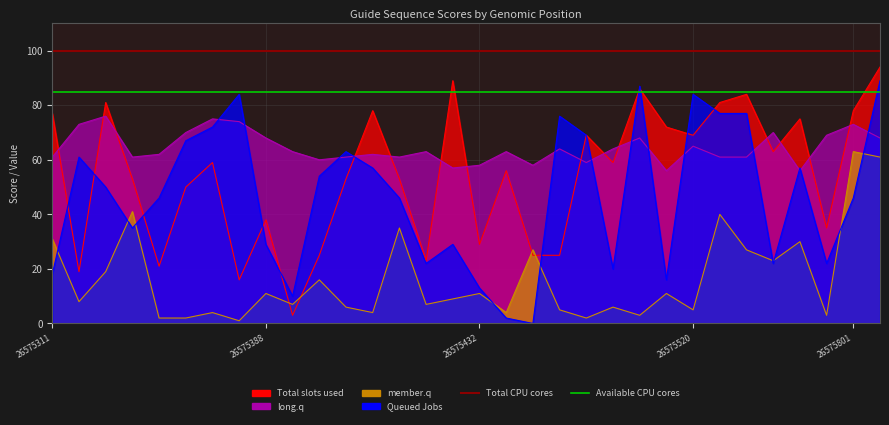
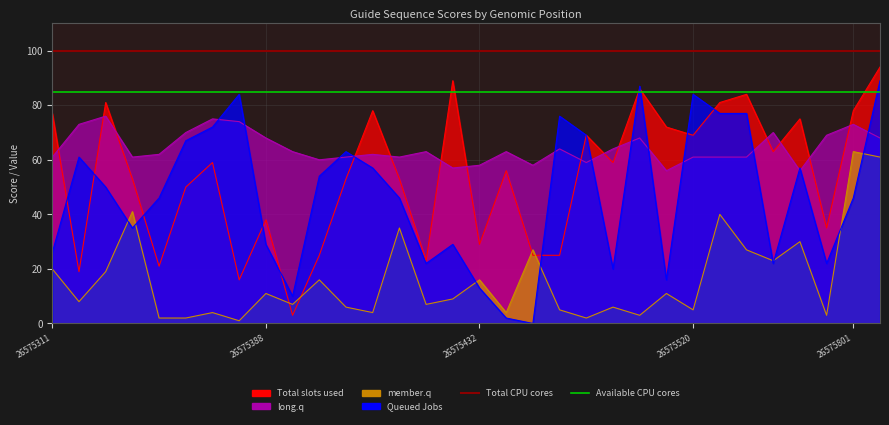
member.q, 26575311: 31 -> 20
Queued Jobs, 26575311: 18 -> 26
member.q, 26575432: 11 -> 16
long.q, 26575520: 65 -> 61
